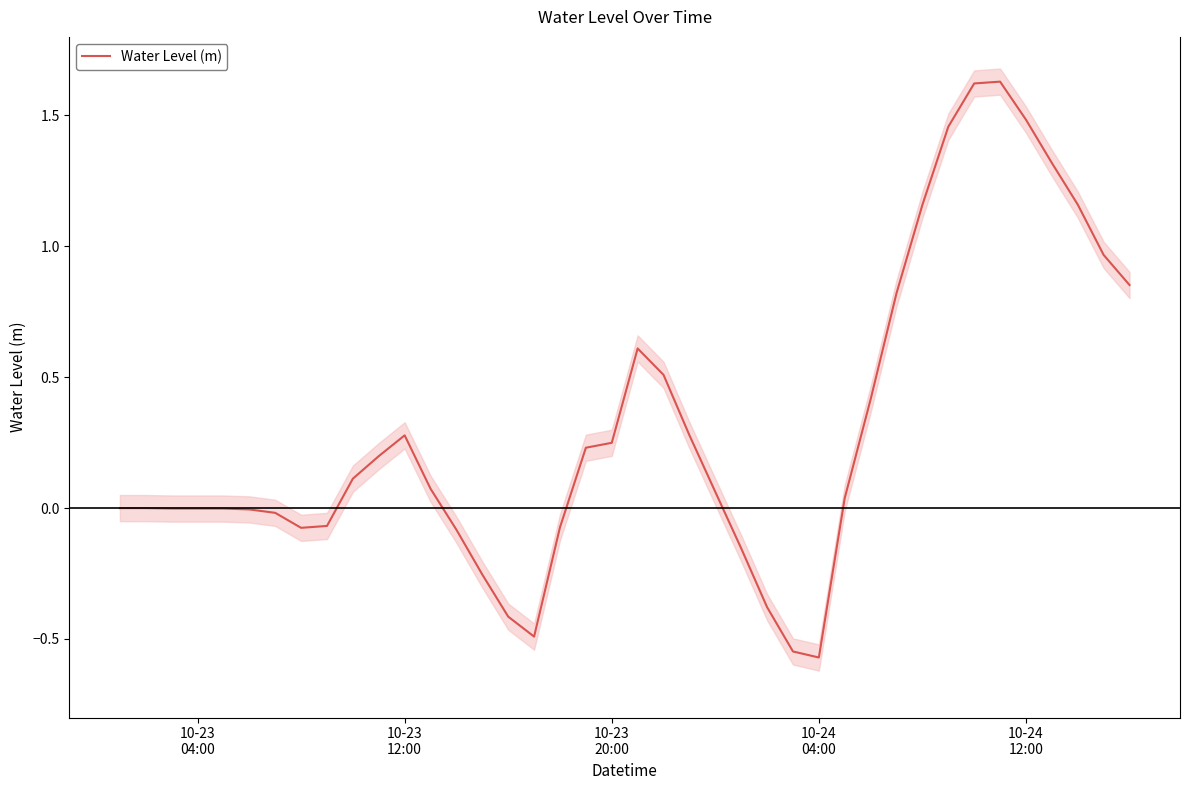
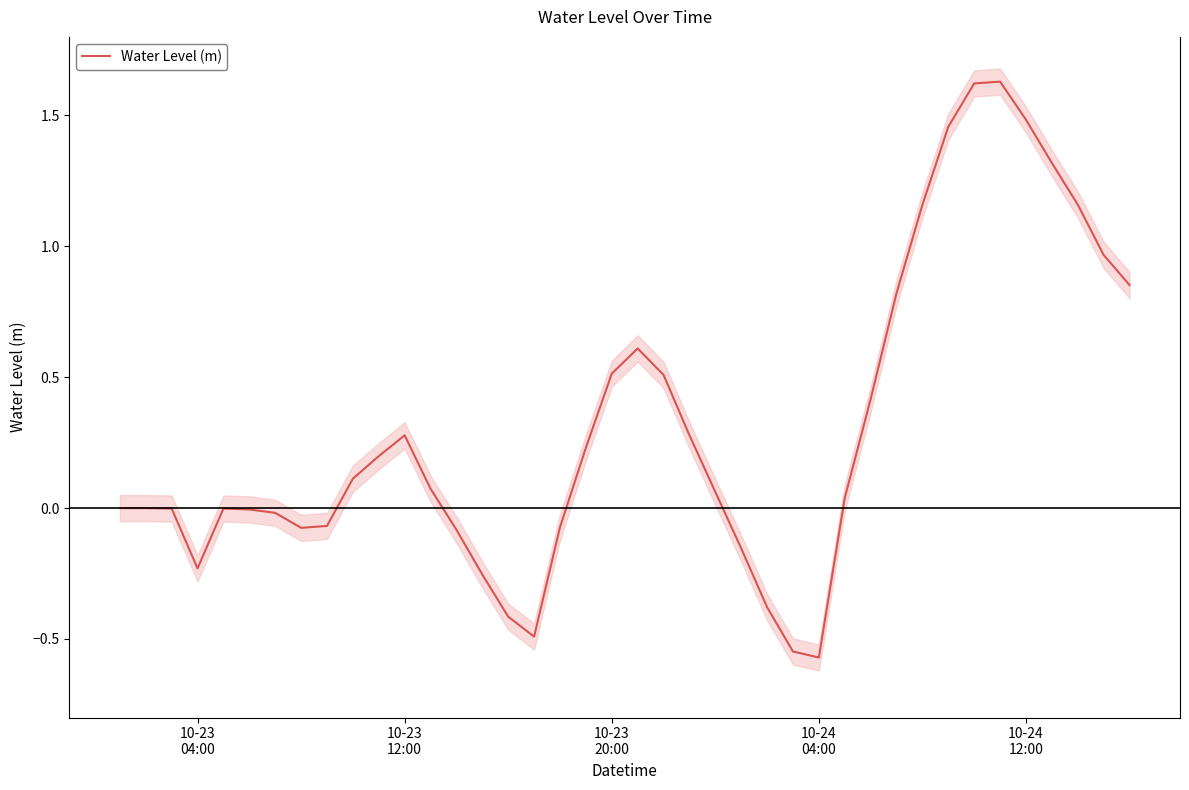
Water Level (m), 10-23 04:00: 0.00 -> -0.23
Water Level (m), 10-23 20:00: 0.25 -> 0.51
